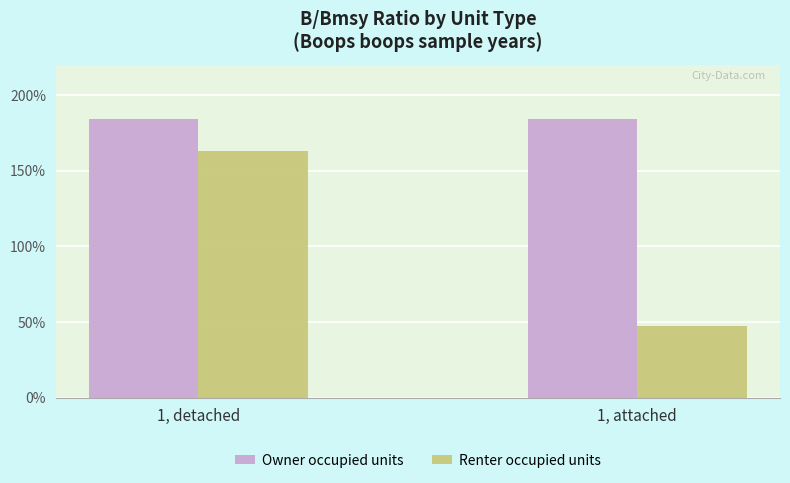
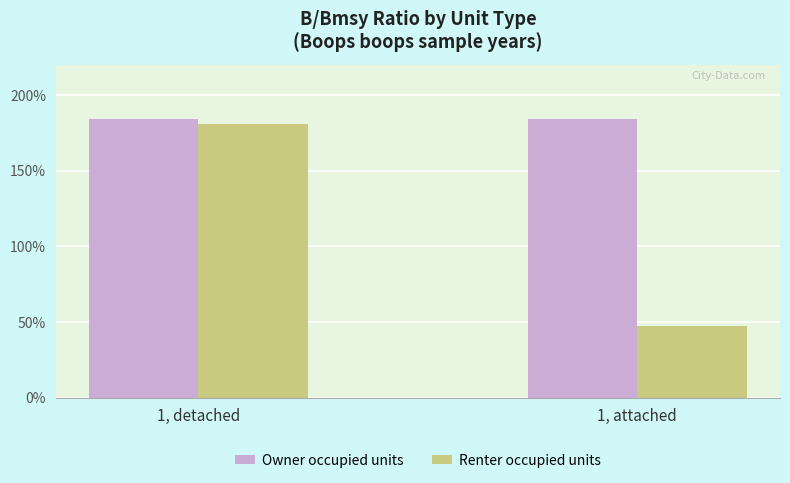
Renter occupied units, 1, detached: 163% -> 181%
